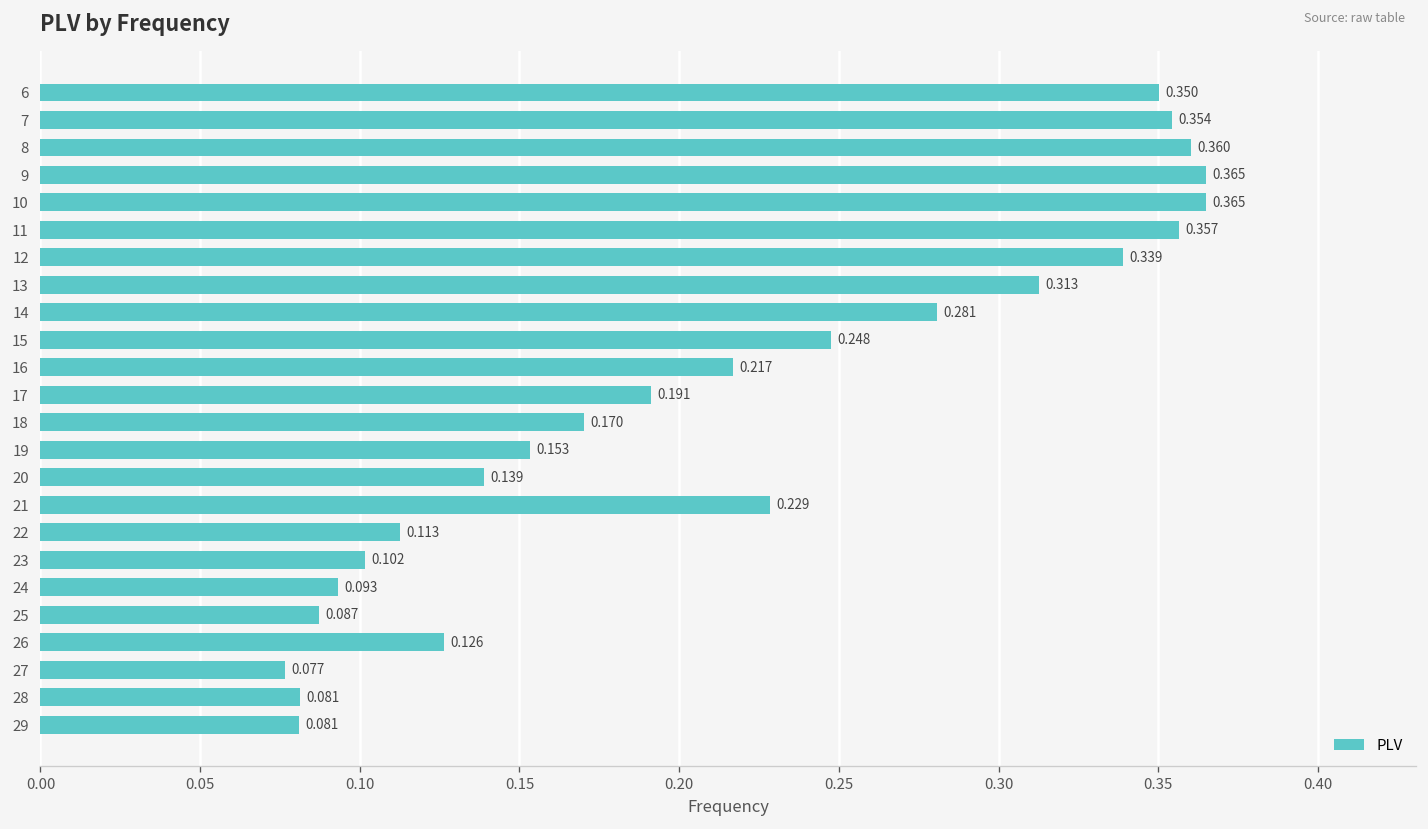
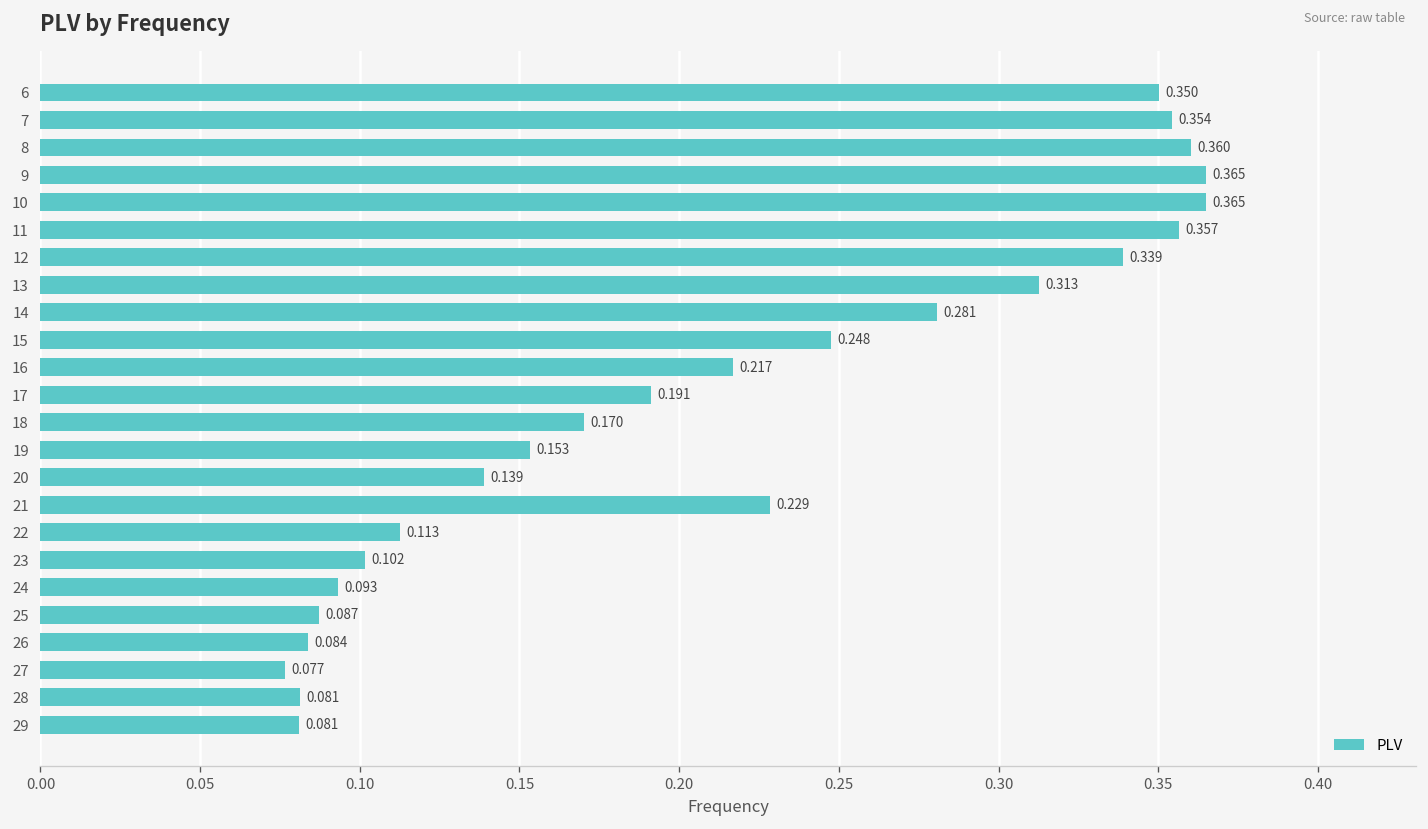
26: 0.126 -> 0.084
